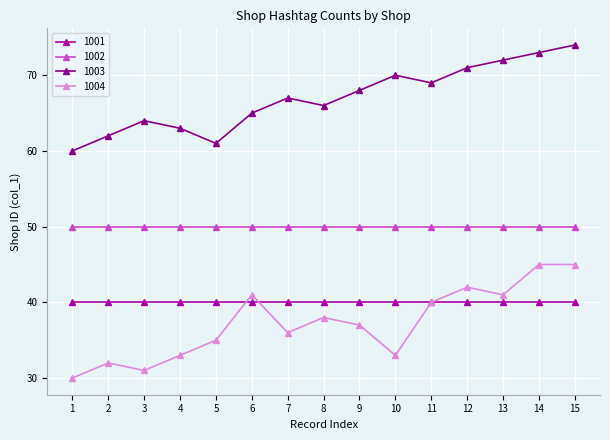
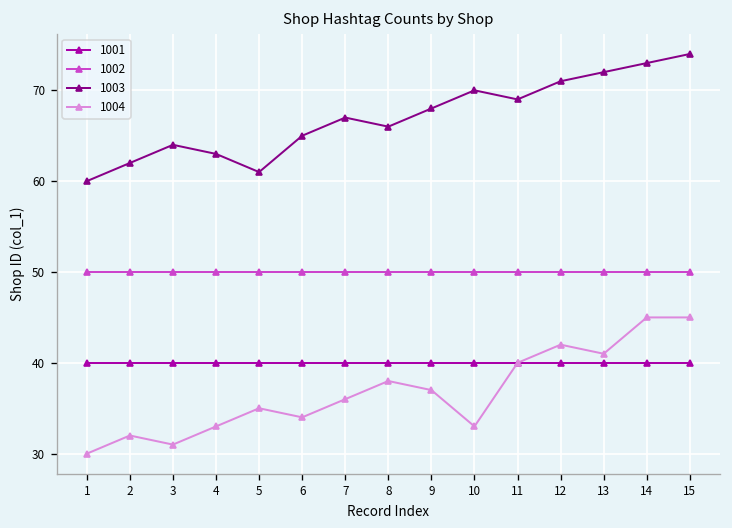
1004, 6: 41 -> 34
